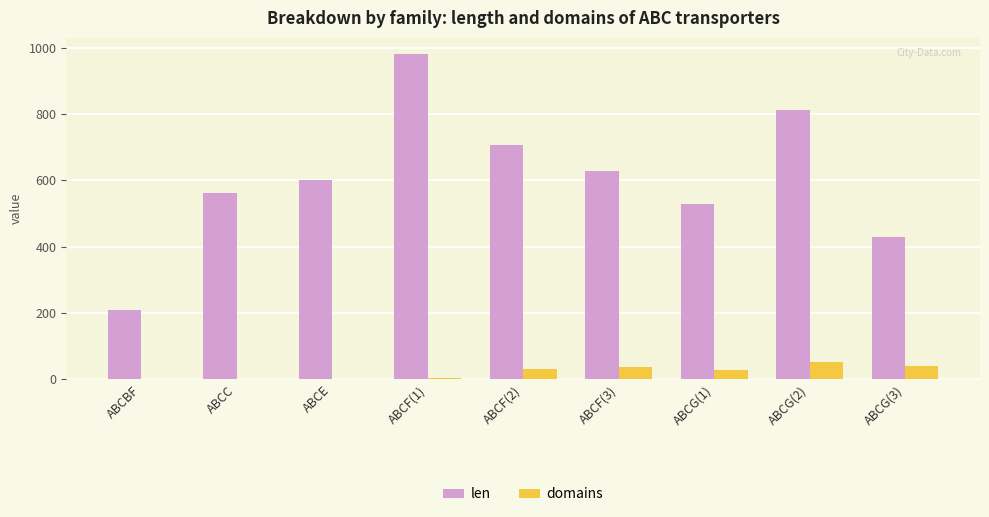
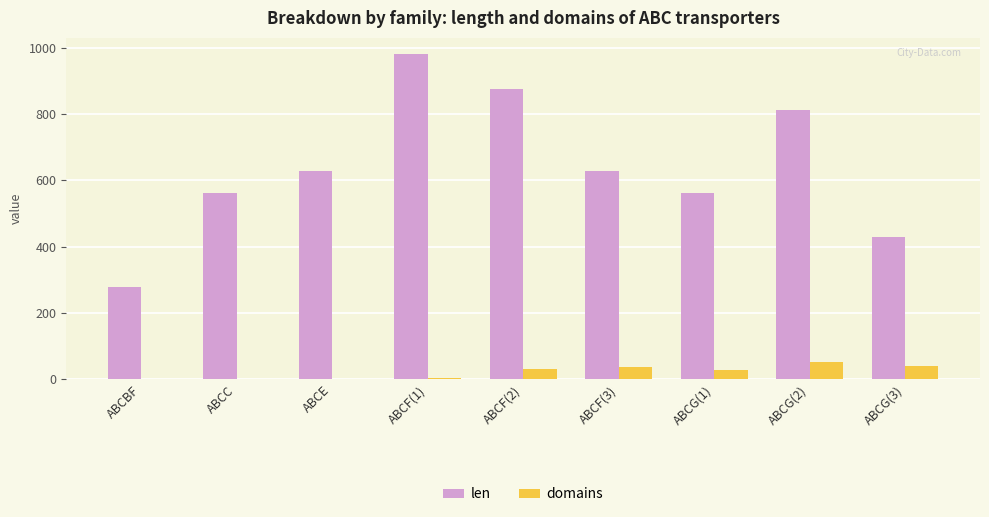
len, ABCBF: 210 -> 280
len, ABCE: 600 -> 630
len, ABCF(2): 710 -> 880
len, ABCG(1): 530 -> 560
